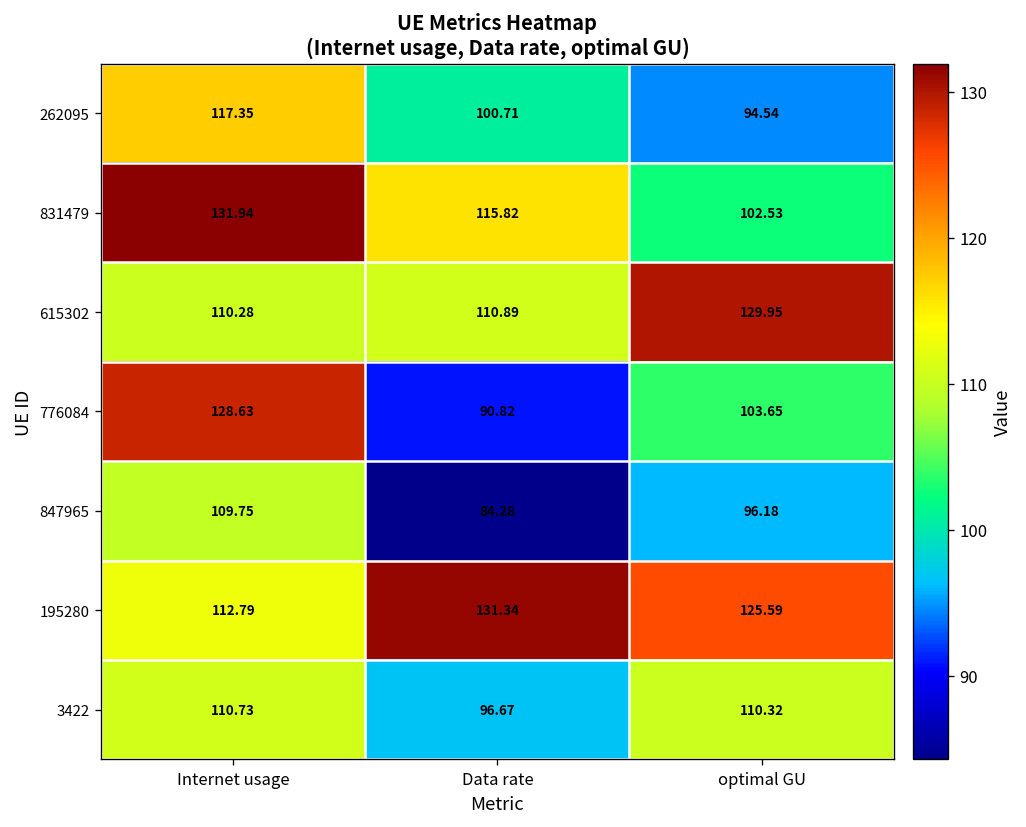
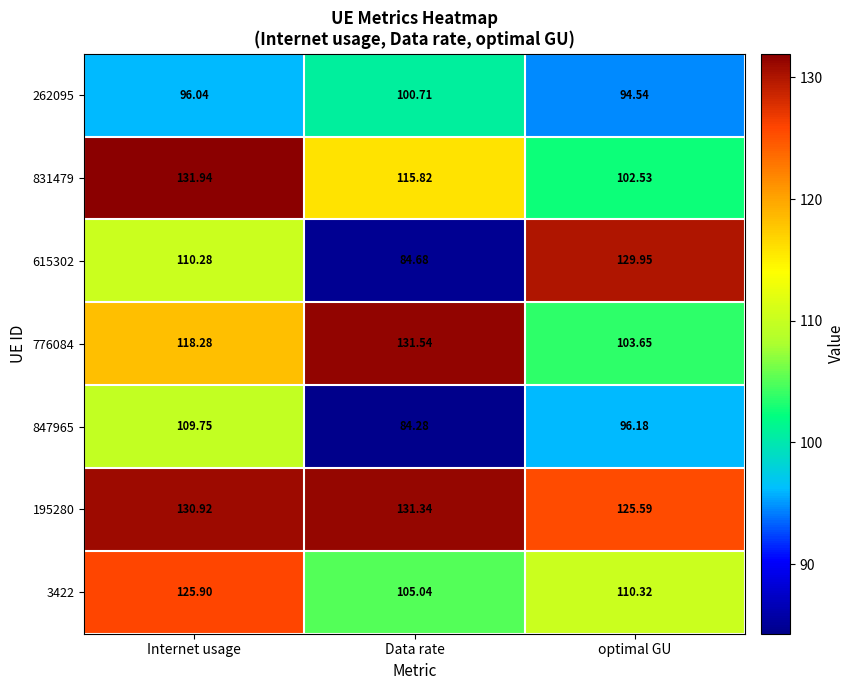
262095, Internet usage: 117.35 -> 96.04
615302, Data rate: 110.89 -> 84.68
776084, Internet usage: 128.63 -> 118.28
776084, Data rate: 90.82 -> 131.54
195280, Internet usage: 112.79 -> 130.92
3422, Internet usage: 110.73 -> 125.90
3422, Data rate: 96.67 -> 105.04
